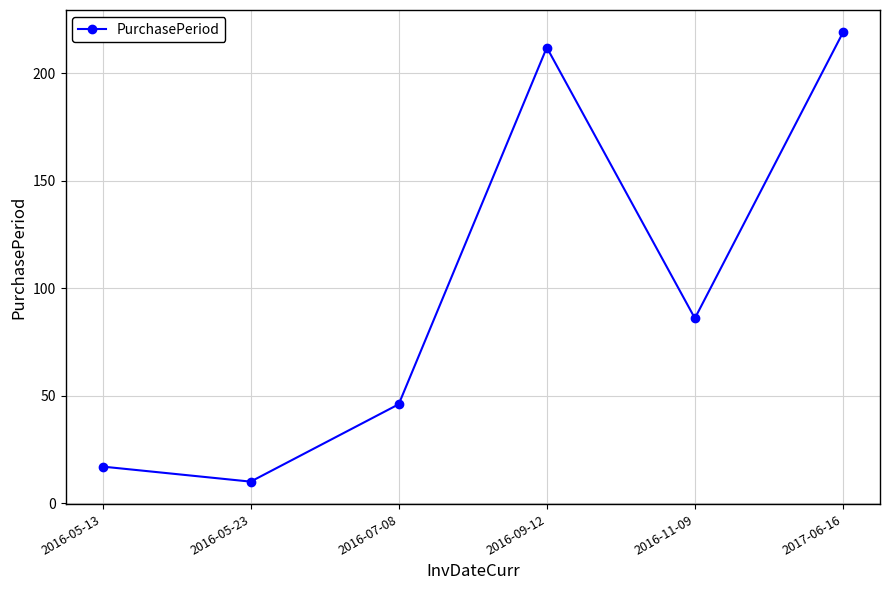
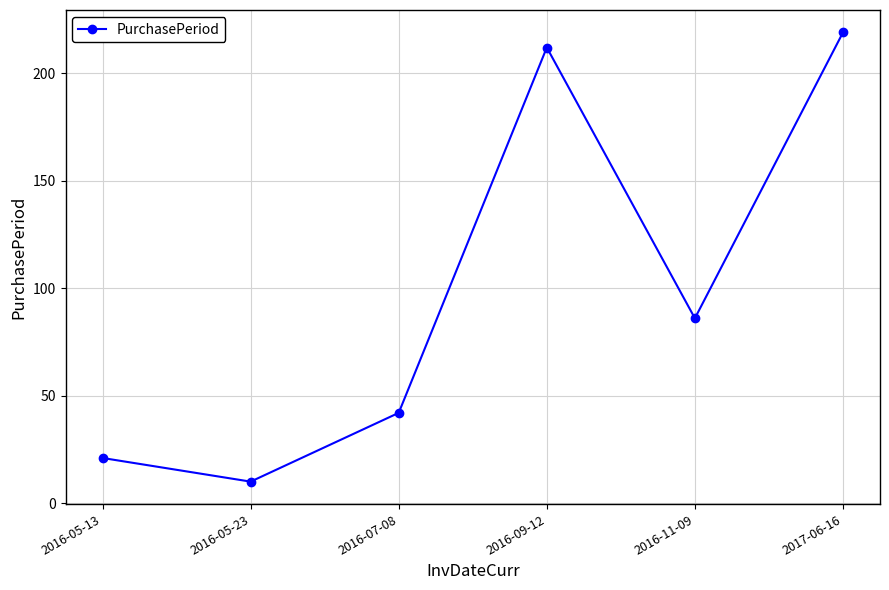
2016-05-13: 17 -> 21
2016-07-08: 46 -> 42
